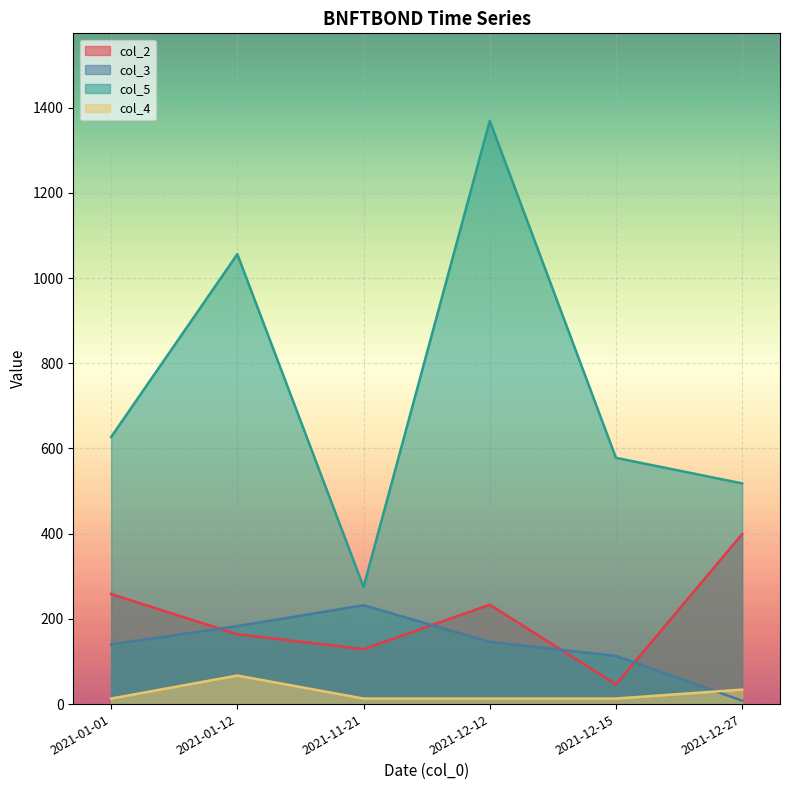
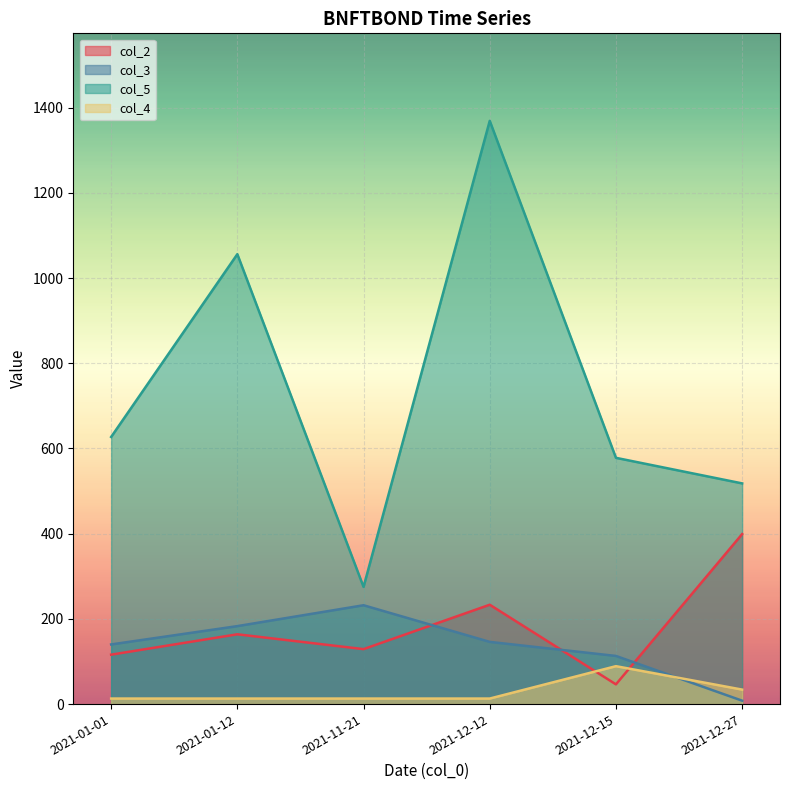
col_2, 2021-01-01: 260 -> 120
col_4, 2021-01-12: 70 -> 10
col_4, 2021-12-15: 10 -> 90
